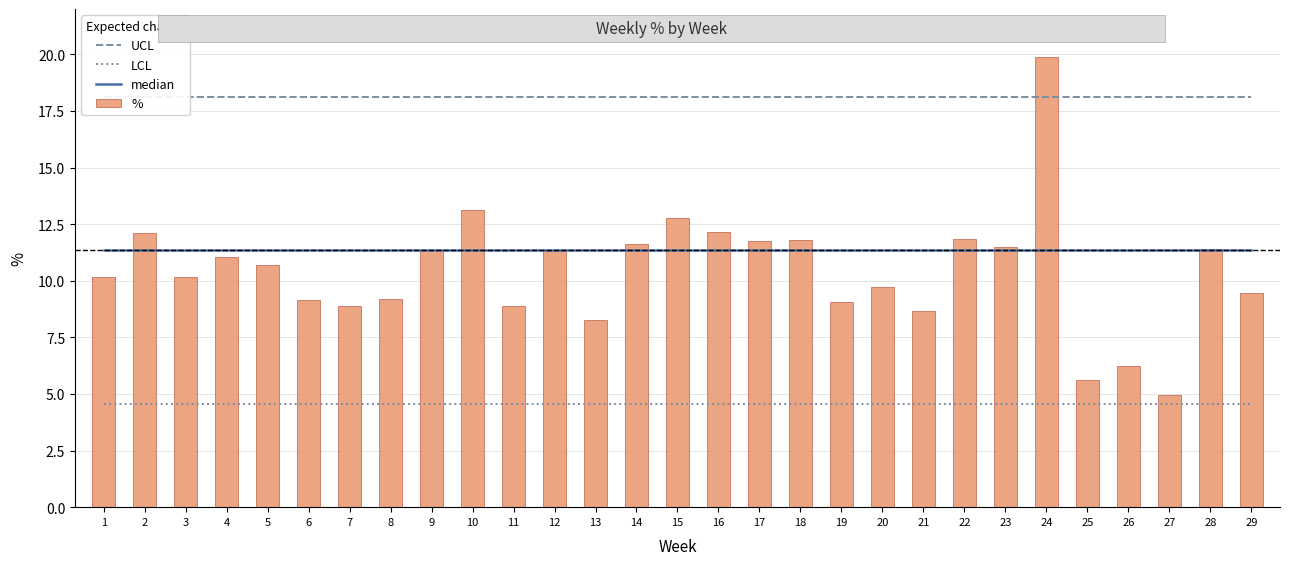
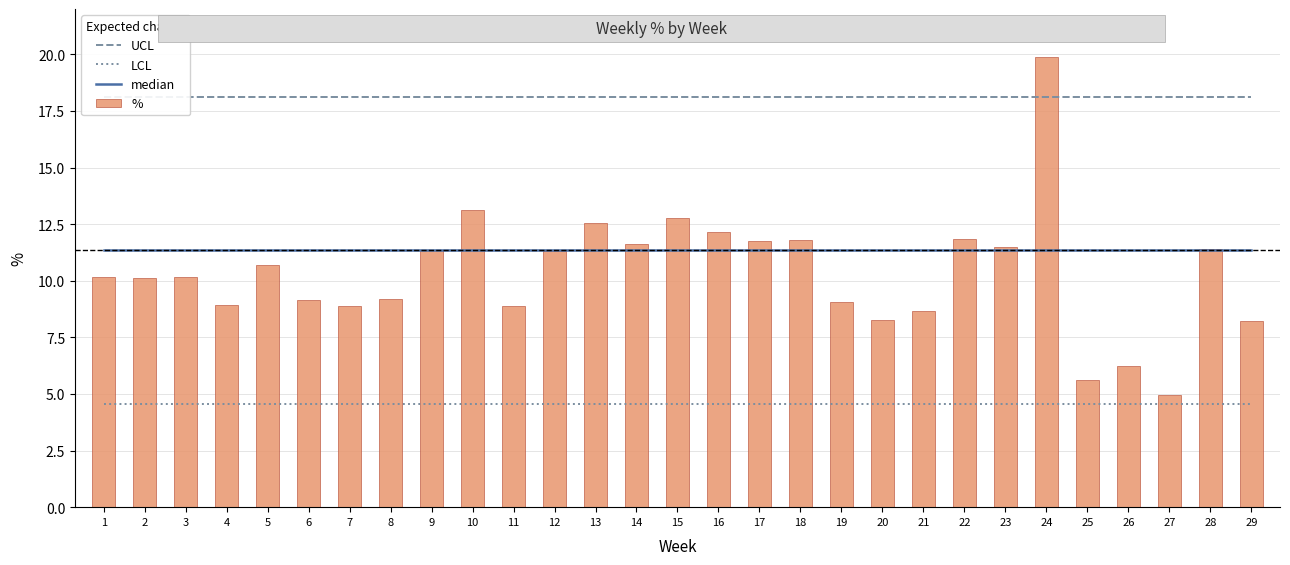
%, 2: 12.1 -> 10.1
%, 4: 11.0 -> 8.9
%, 13: 8.3 -> 12.6
%, 20: 9.7 -> 8.3
%, 29: 9.5 -> 8.2
